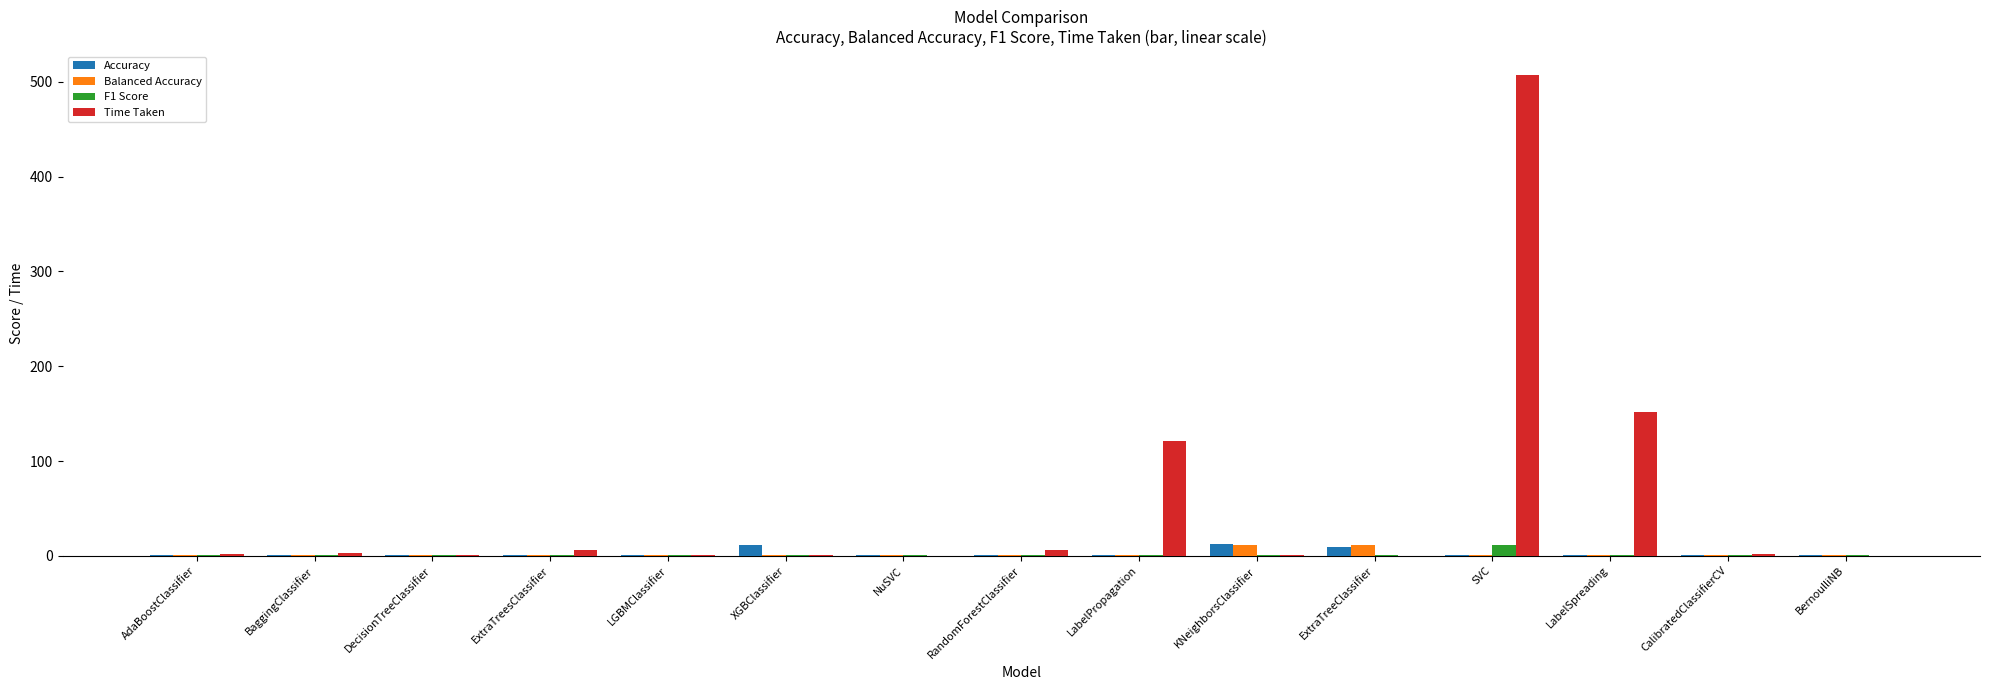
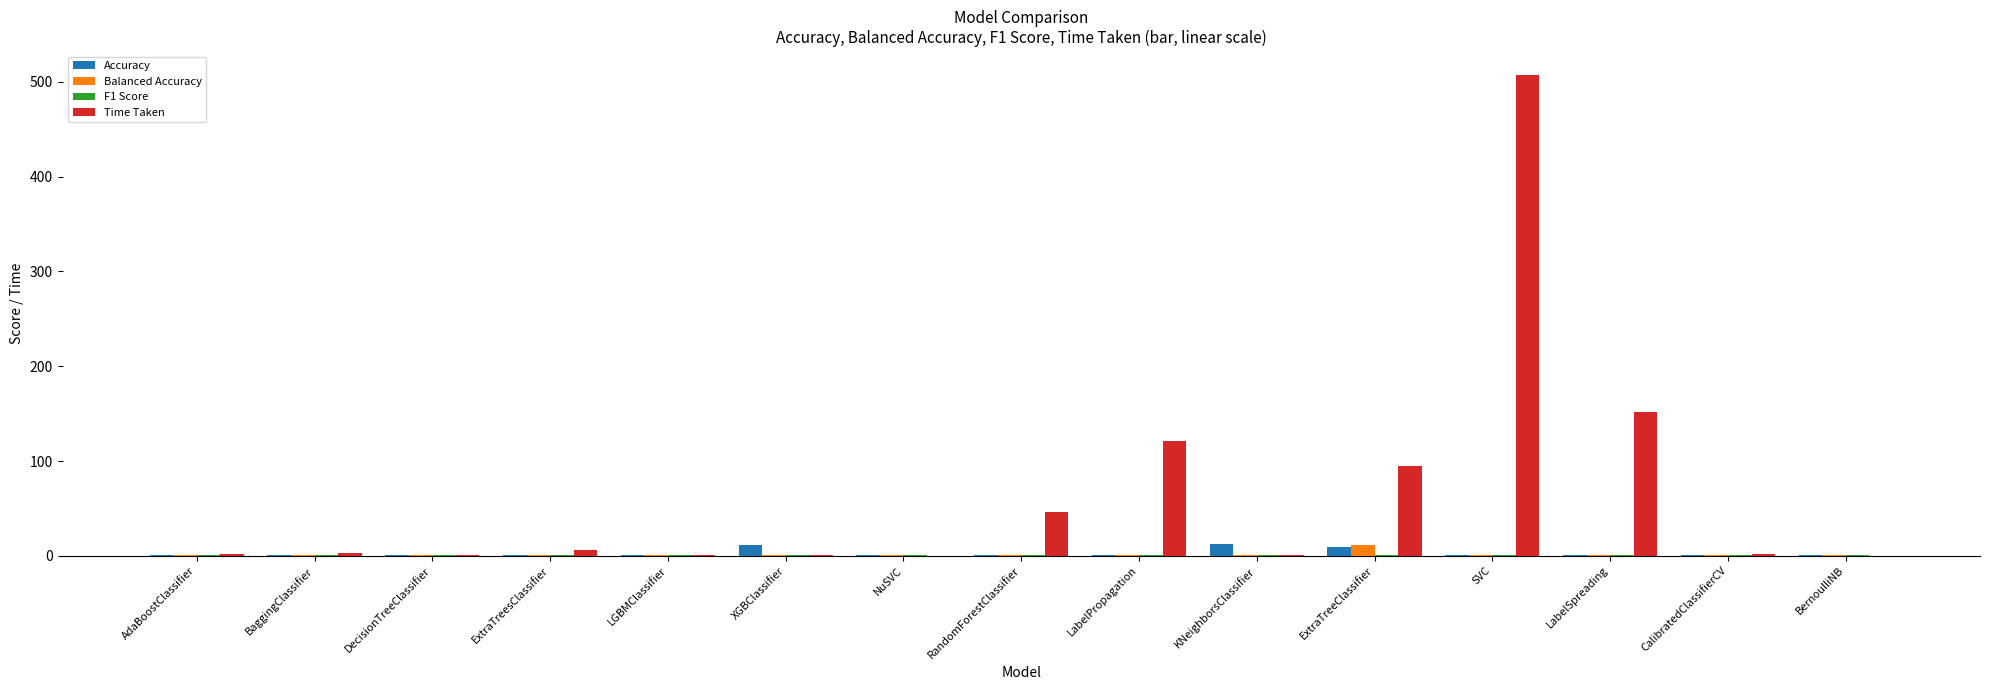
Time Taken, RandomForestClassifier: 10 -> 50
Balanced Accuracy, KNeighborsClassifier: 10 -> 0
Time Taken, ExtraTreeClassifier: 0 -> 100
F1 Score, SVC: 10 -> 0
